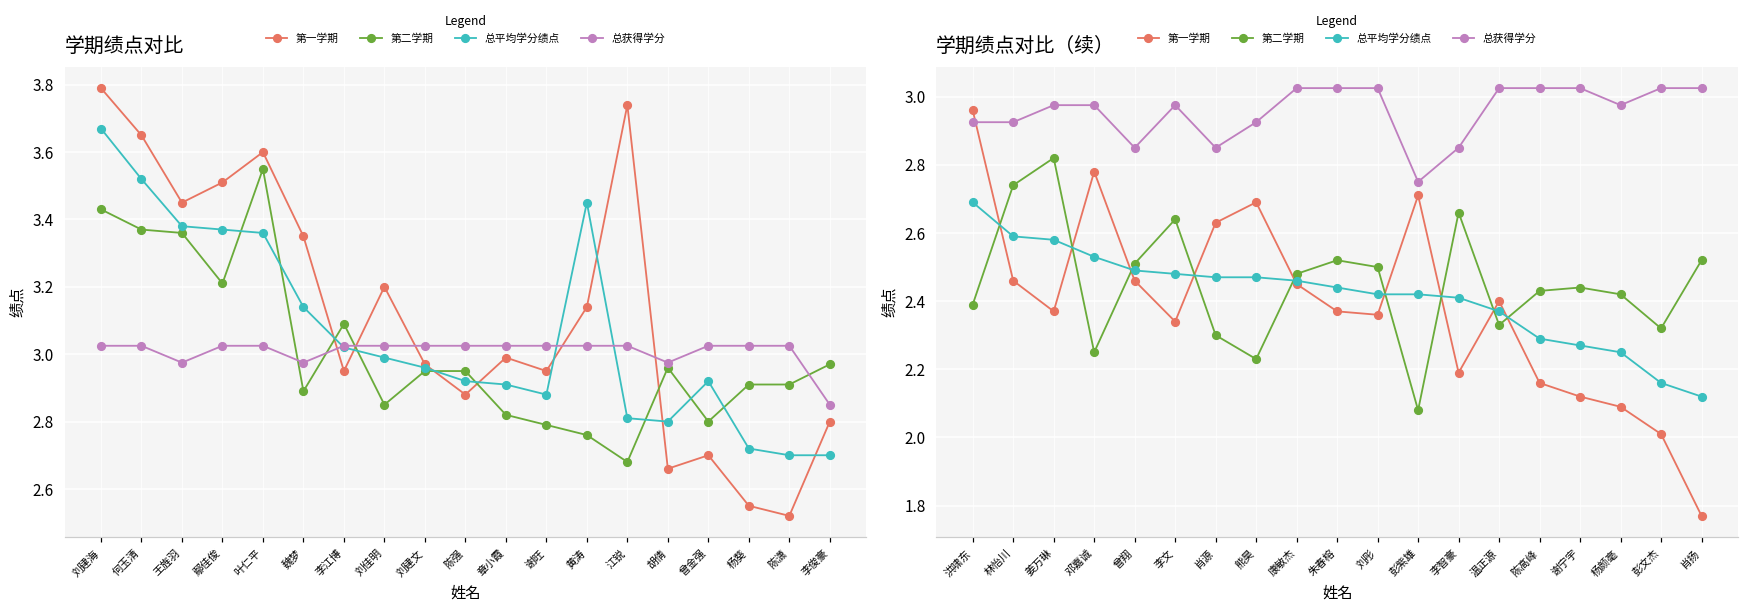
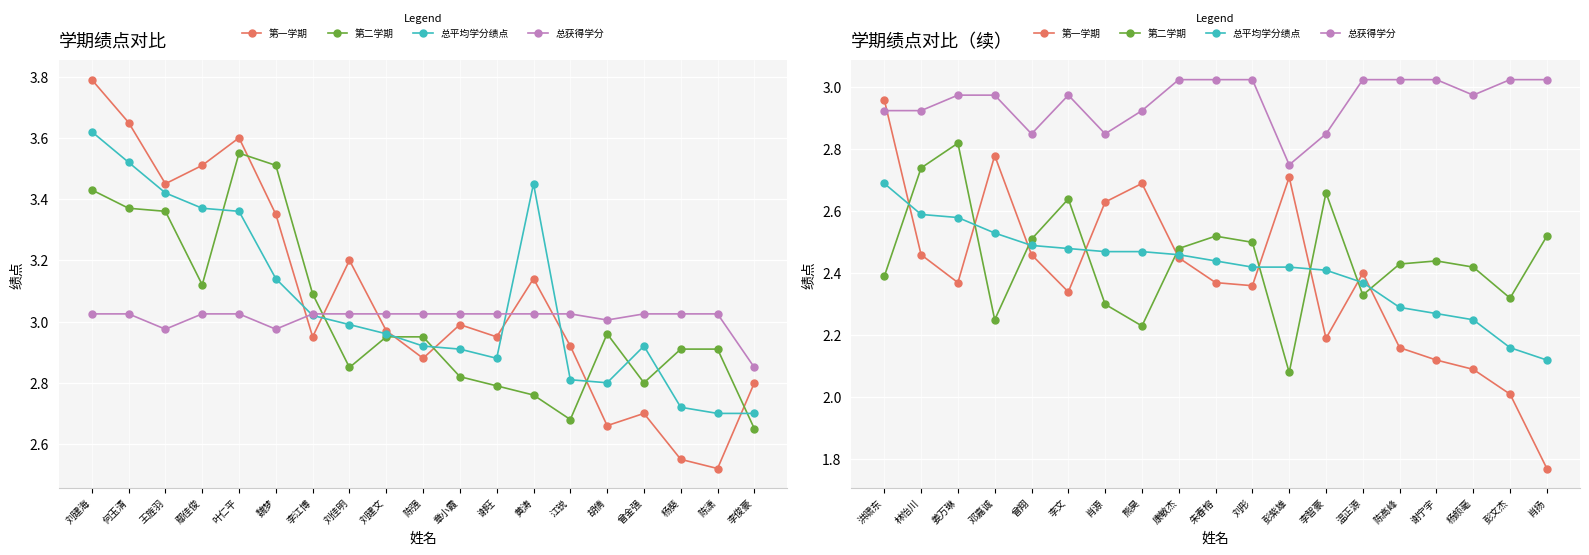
学期绩点对比, 总平均学分绩点, 刘建海: 3.67 -> 3.62
学期绩点对比, 总平均学分绩点, 王旌羽: 3.38 -> 3.42
学期绩点对比, 第二学期, 鄢佳俊: 3.21 -> 3.12
学期绩点对比, 第二学期, 魏梦: 2.89 -> 3.51
学期绩点对比, 第一学期, 江锐: 3.74 -> 2.92
学期绩点对比, 总获得学分, 胡倩: 2.98 -> 3.01
学期绩点对比, 第二学期, 李俊豪: 2.97 -> 2.65
